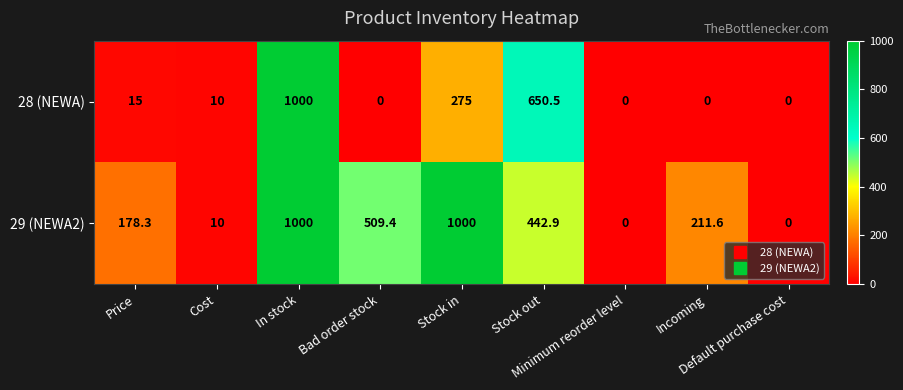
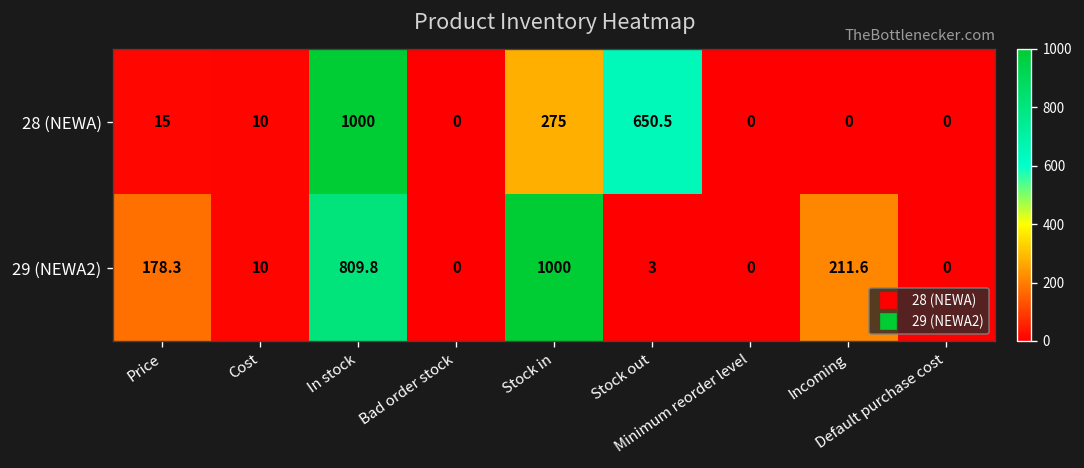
29 (NEWA2), In stock: 1000 -> 809.8
29 (NEWA2), Bad order stock: 509.4 -> 0
29 (NEWA2), Stock out: 442.9 -> 3
